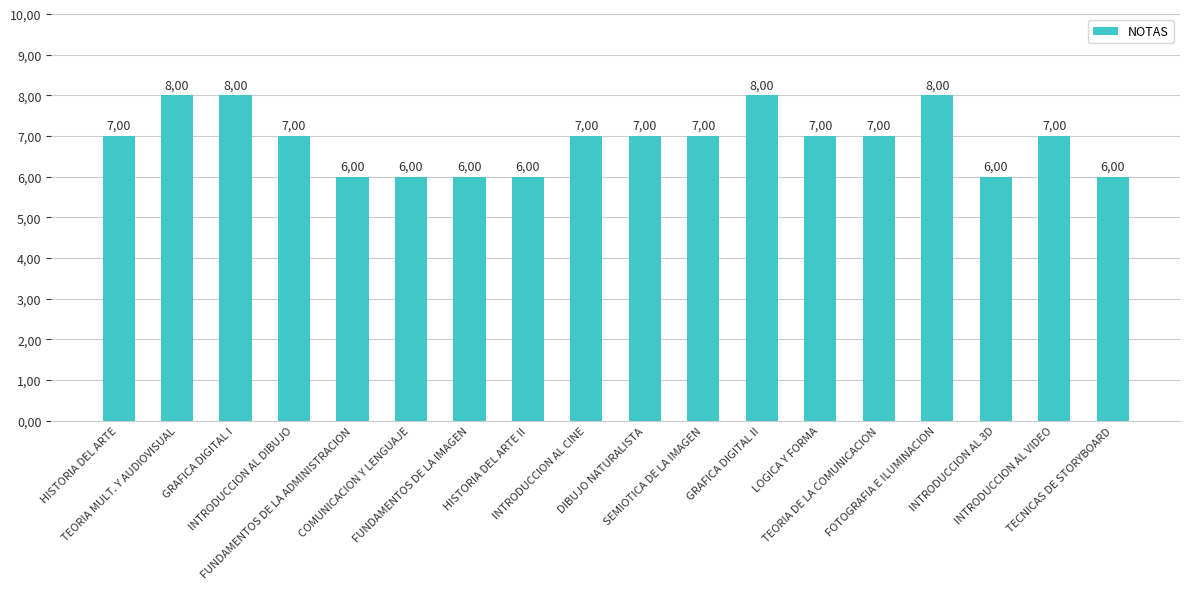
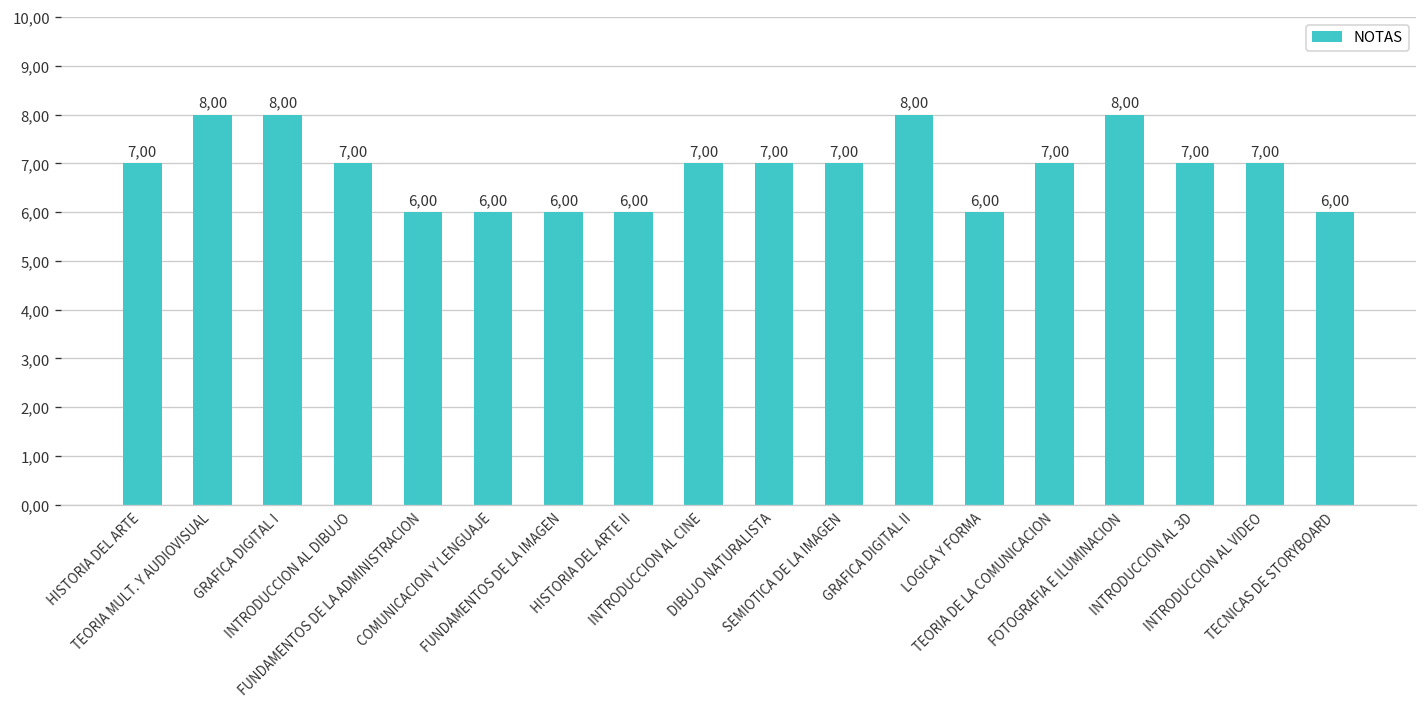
LOGICA Y FORMA: 7,00 -> 6,00
INTRODUCCION AL 3D: 6,00 -> 7,00
